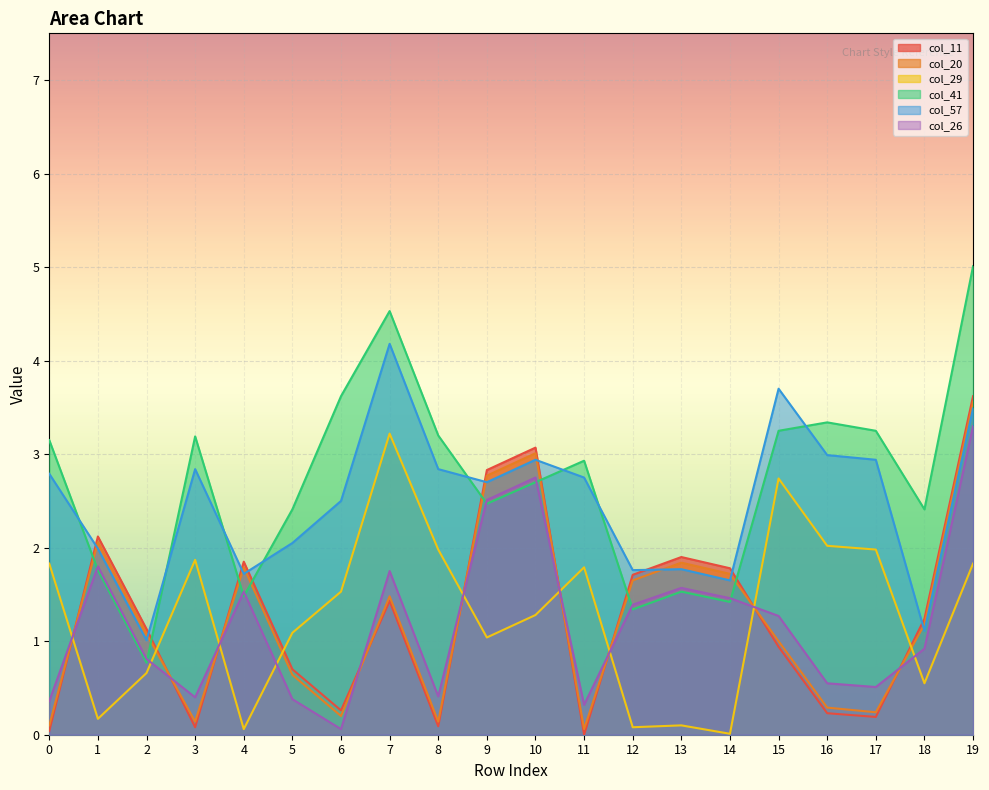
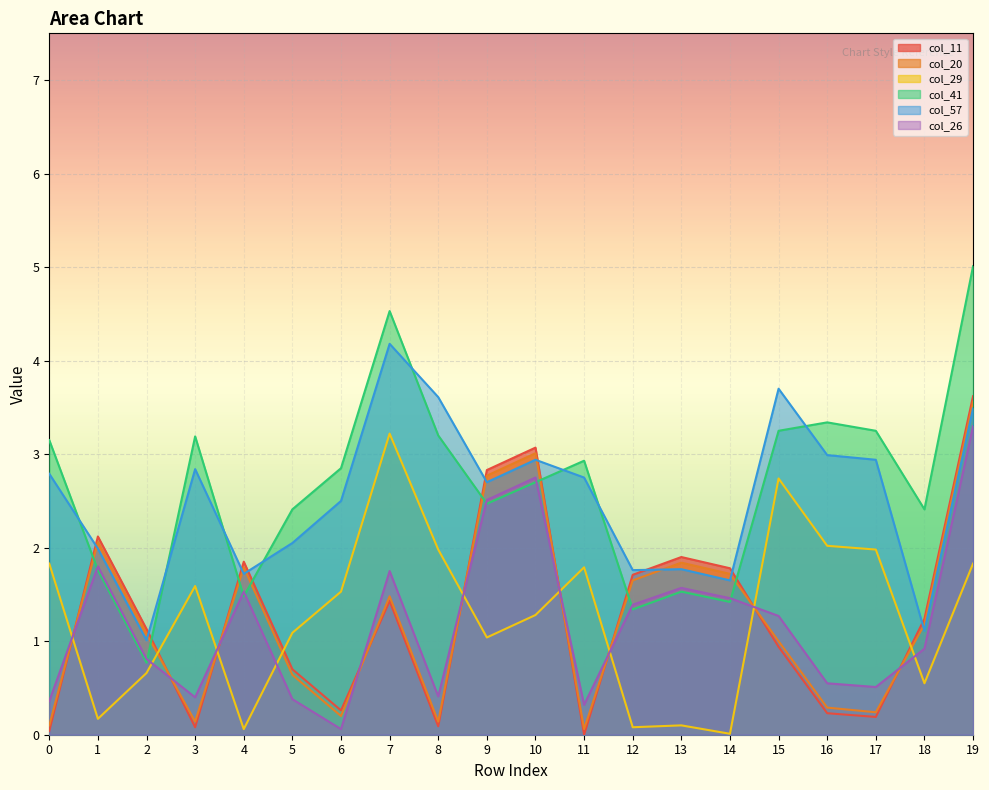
col_29, 3: 1.9 -> 1.6
col_41, 6: 3.6 -> 2.9
col_57, 8: 2.8 -> 3.6
